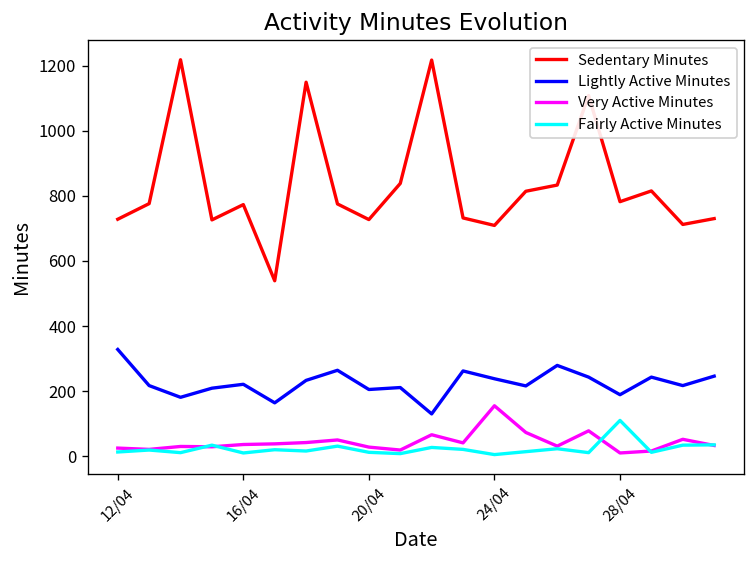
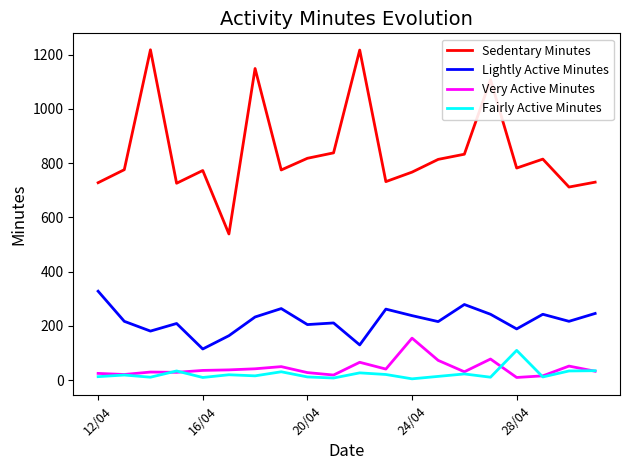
Lightly Active Minutes, 16/04: 220 -> 120
Sedentary Minutes, 20/04: 730 -> 820
Sedentary Minutes, 24/04: 710 -> 770
